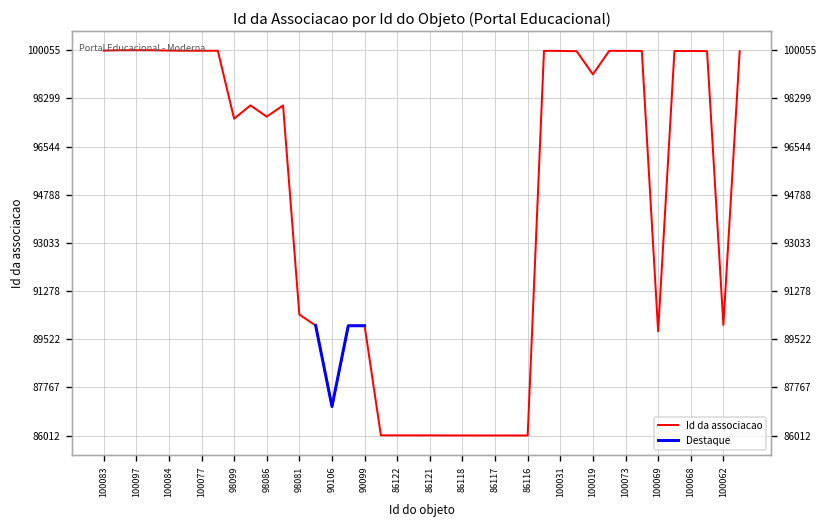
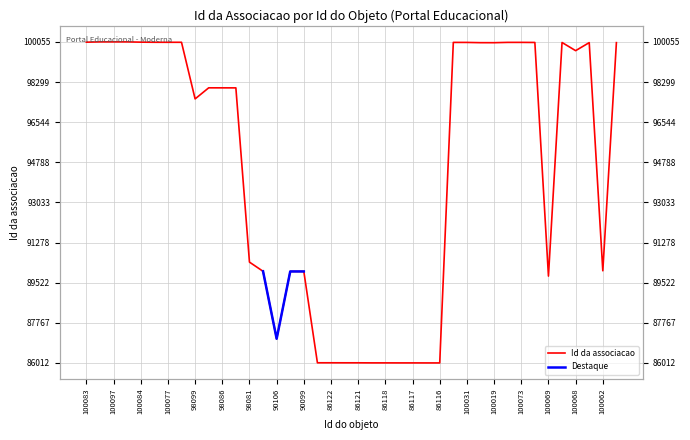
Id da associacao, 98086: 97600 -> 98000
Id da associacao, 100019: 99200 -> 100000
Id da associacao, 100068: 100000 -> 99700
